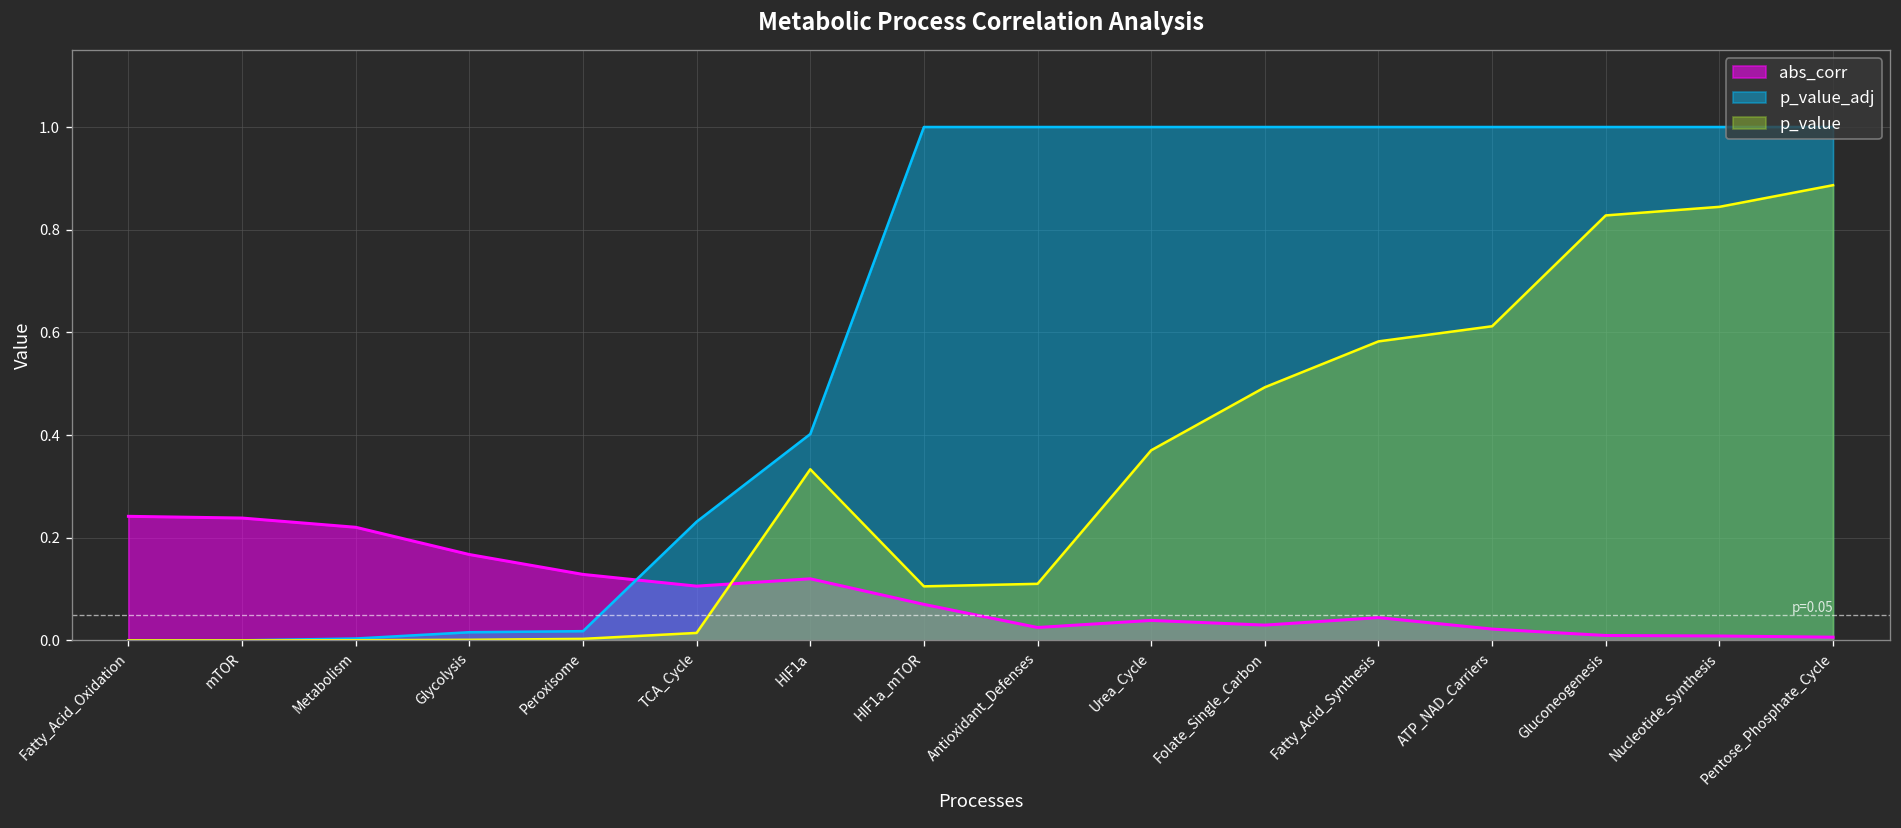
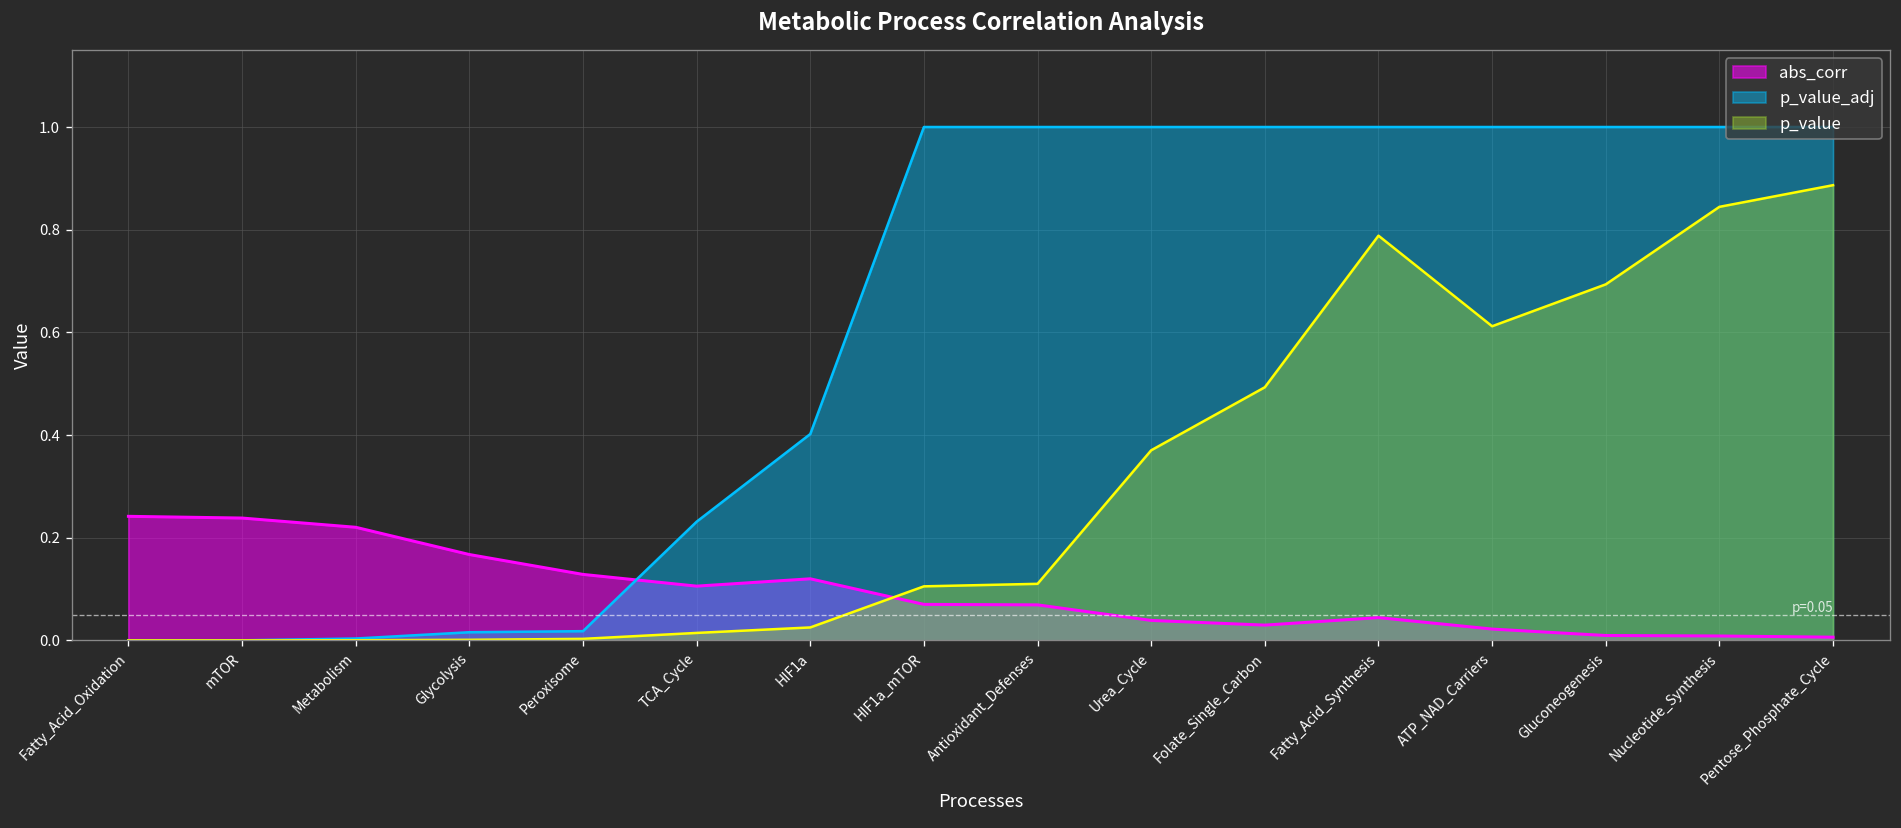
p_value, HIF1a: 0.33 -> 0.03
abs_corr, Antioxidant_Defenses: 0.03 -> 0.07
p_value, Fatty_Acid_Synthesis: 0.58 -> 0.79
p_value, Gluconeogenesis: 0.83 -> 0.69
